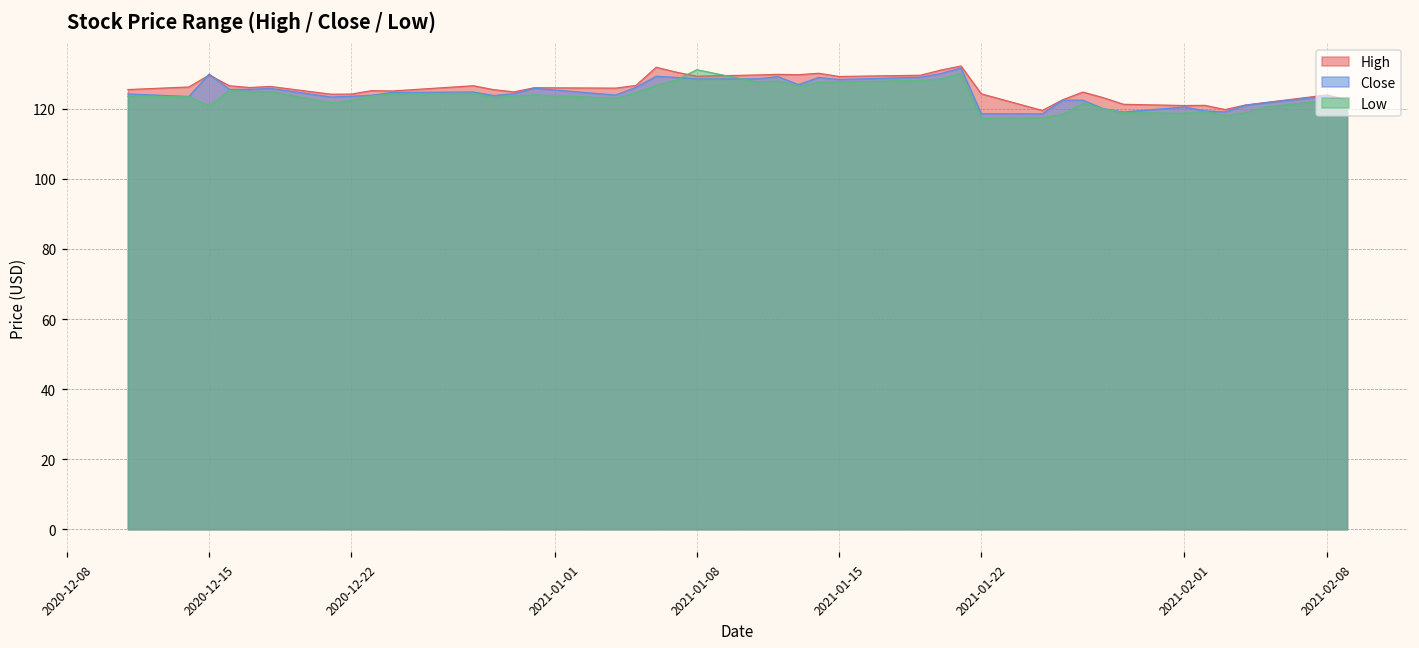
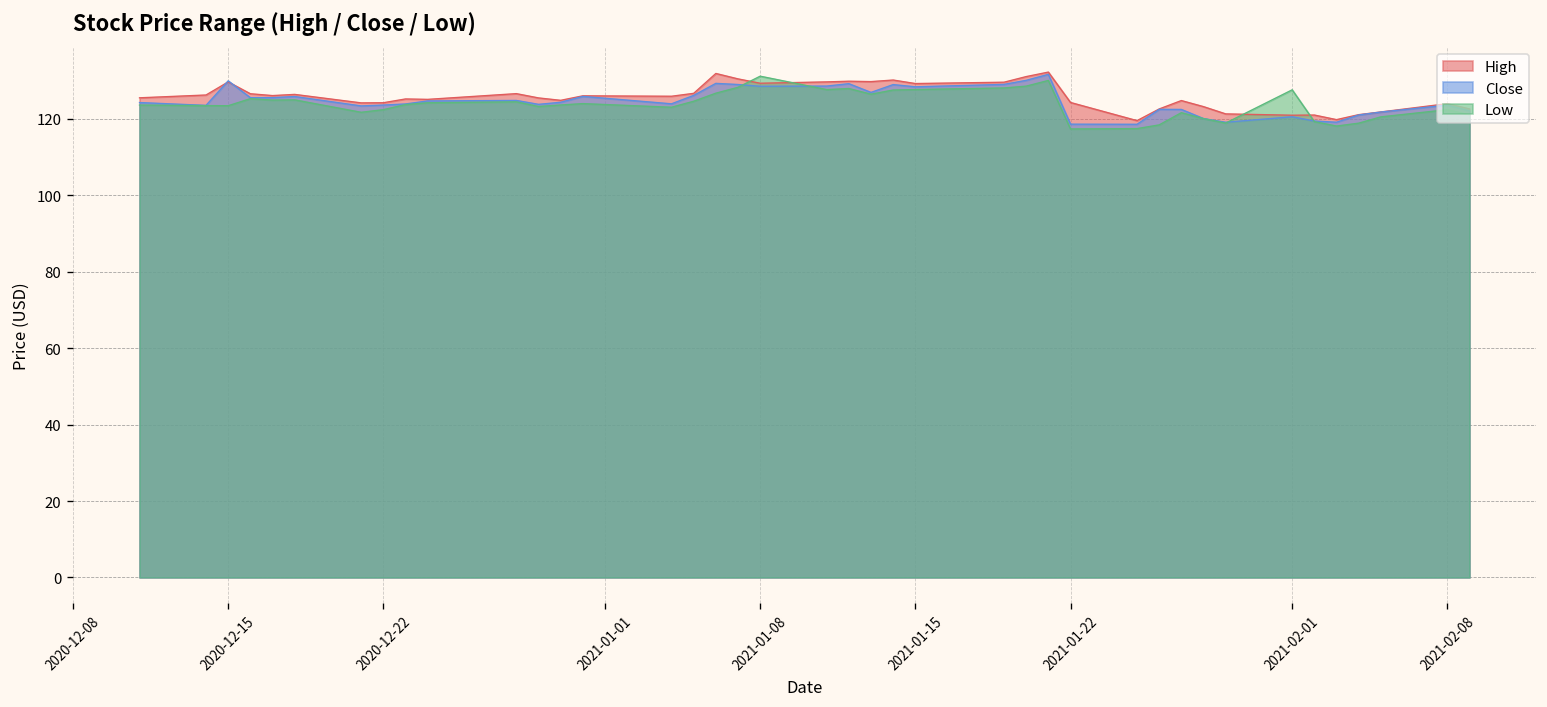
Low, 2020-12-15: 121 -> 123
Low, 2021-02-01: 119 -> 128
